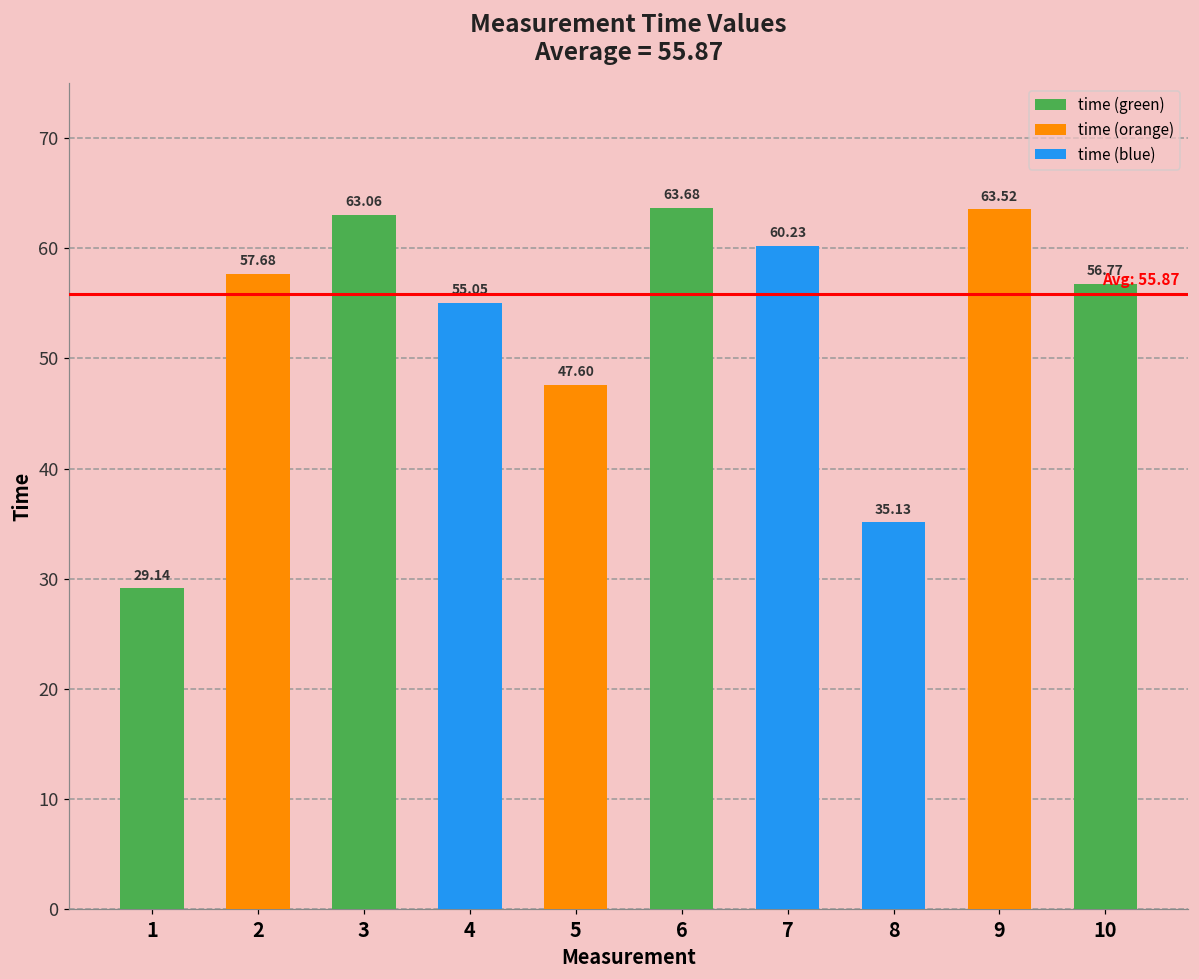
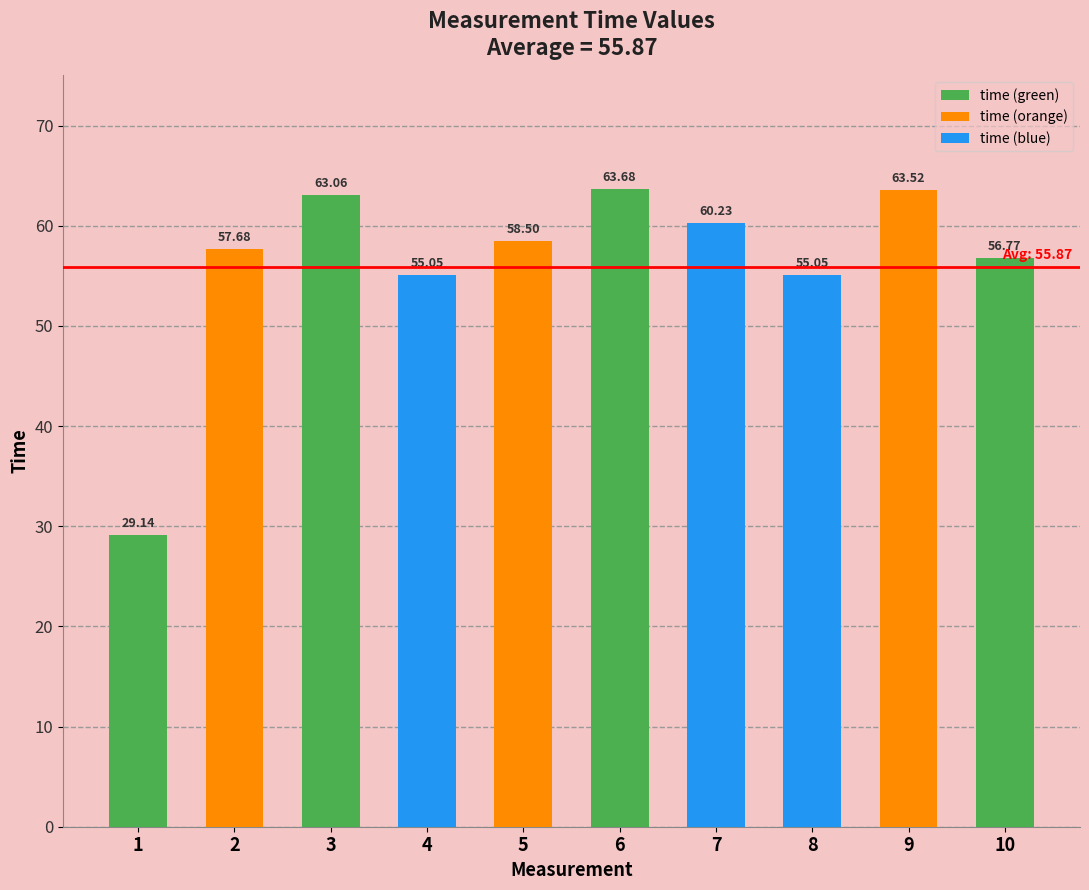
5: 47.60 -> 58.50
8: 35.13 -> 55.05
